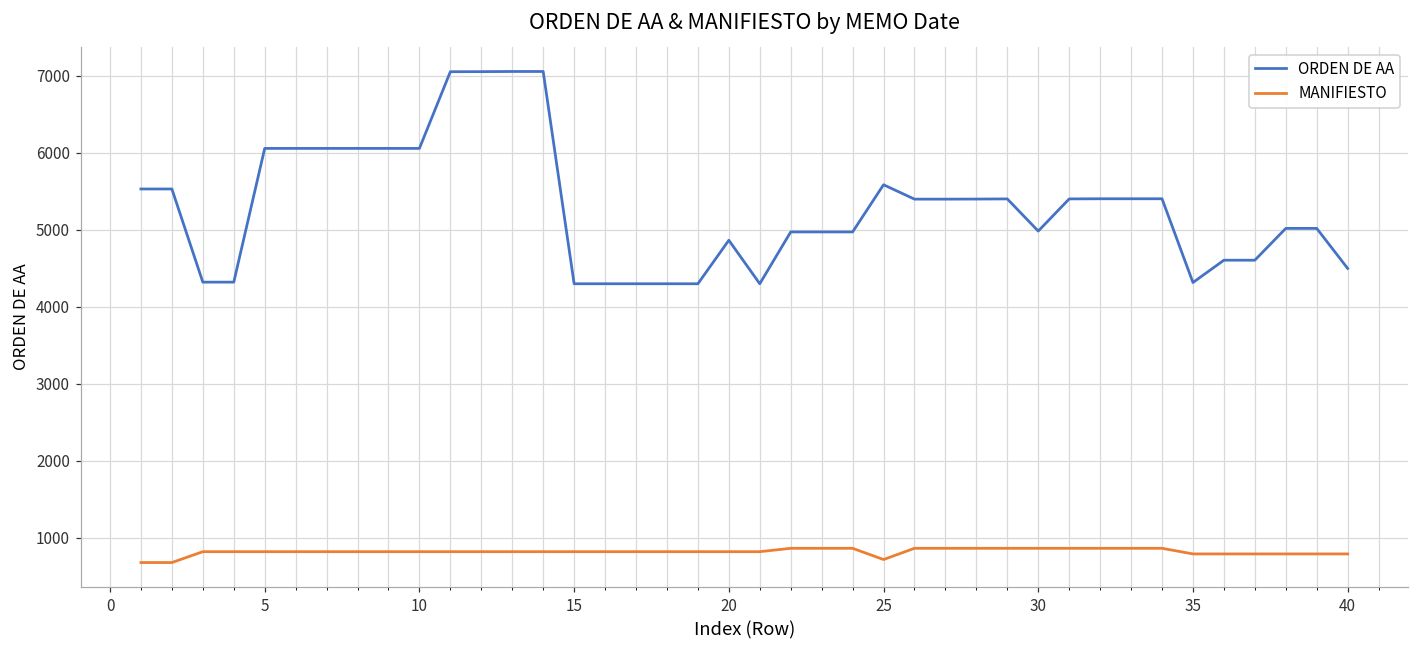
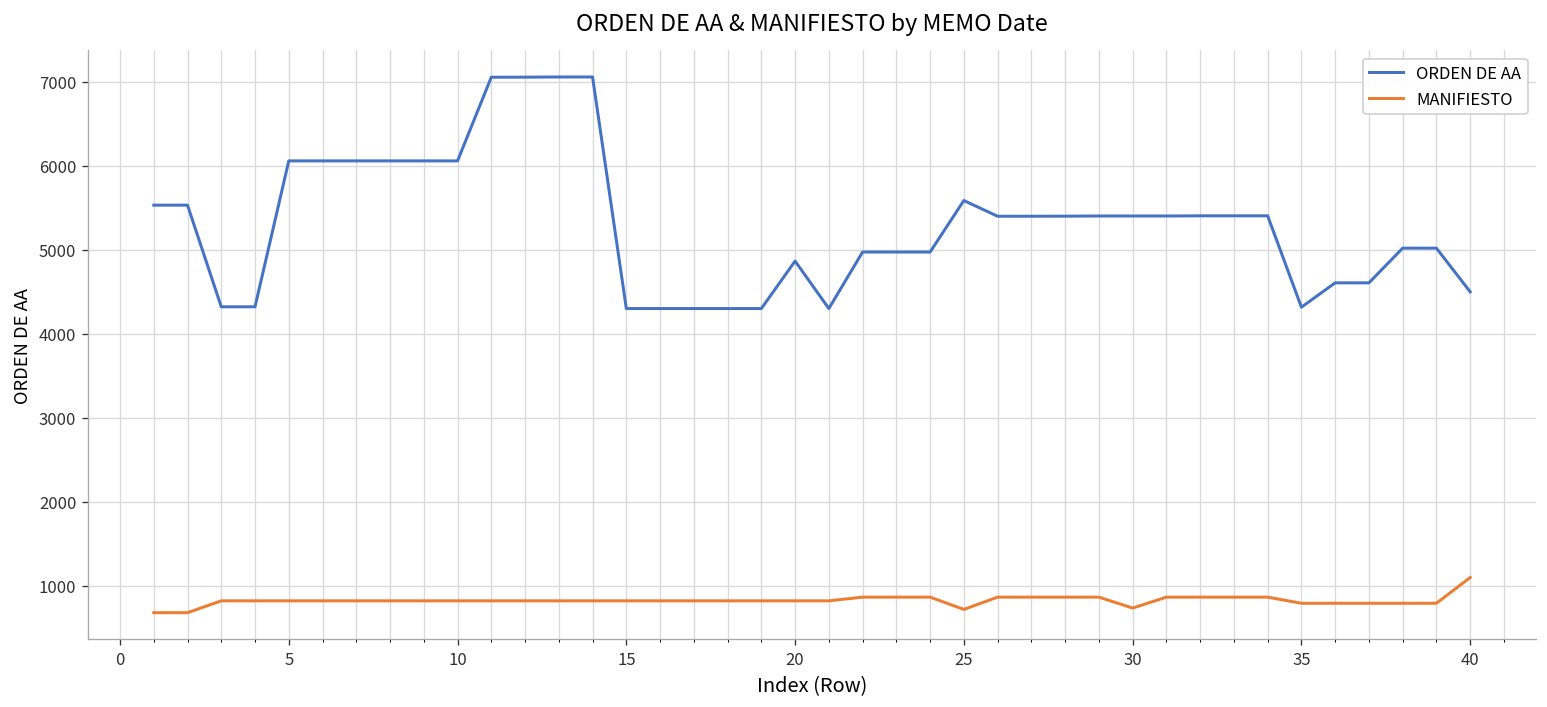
ORDEN DE AA, 30: 5000 -> 5400
MANIFIESTO, 30: 900 -> 700
MANIFIESTO, 40: 800 -> 1100
